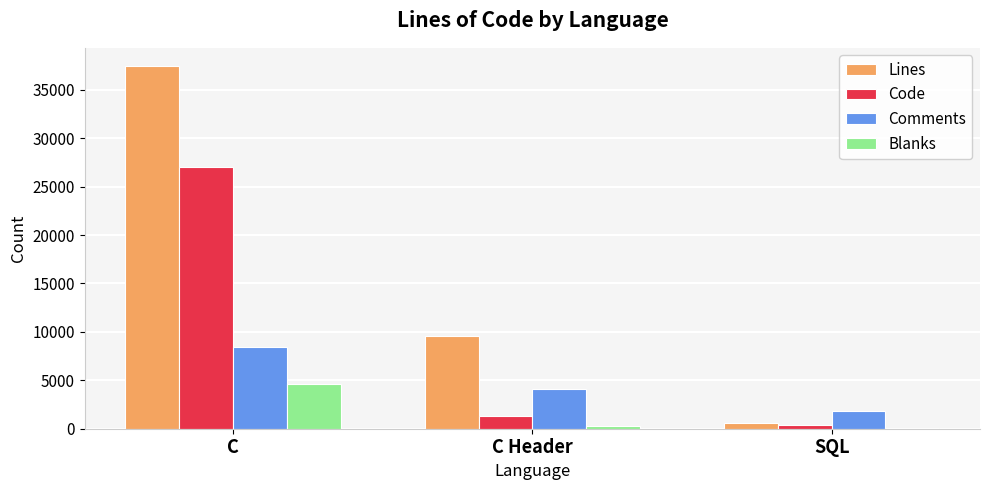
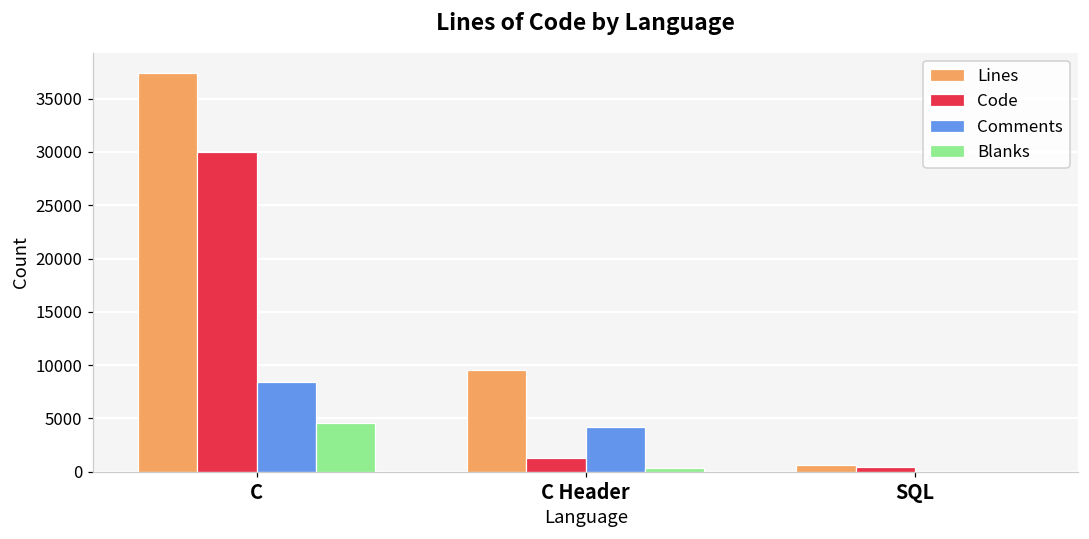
Code, C: 27000 -> 30000
Comments, SQL: 2000 -> 0
